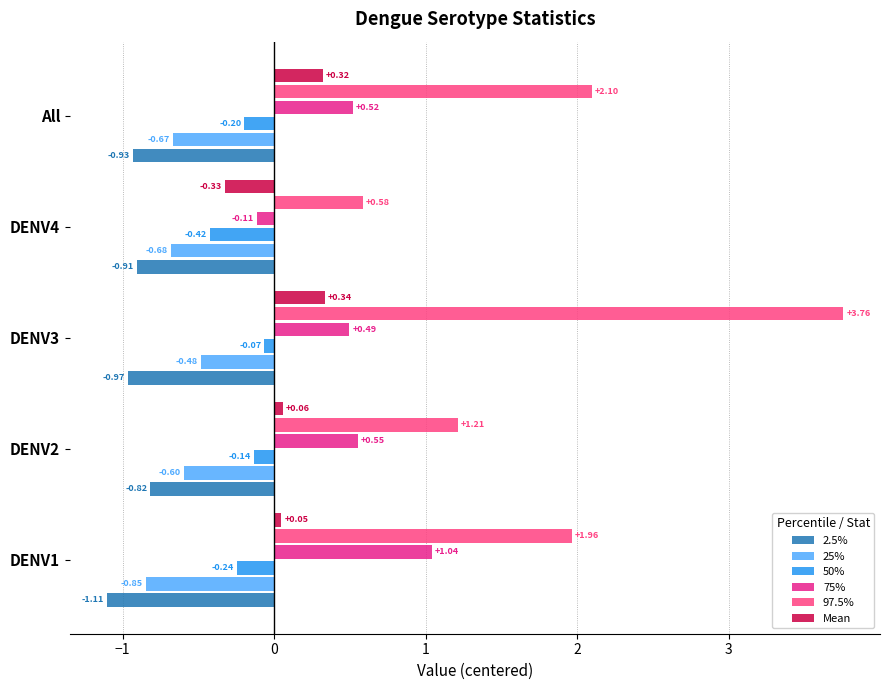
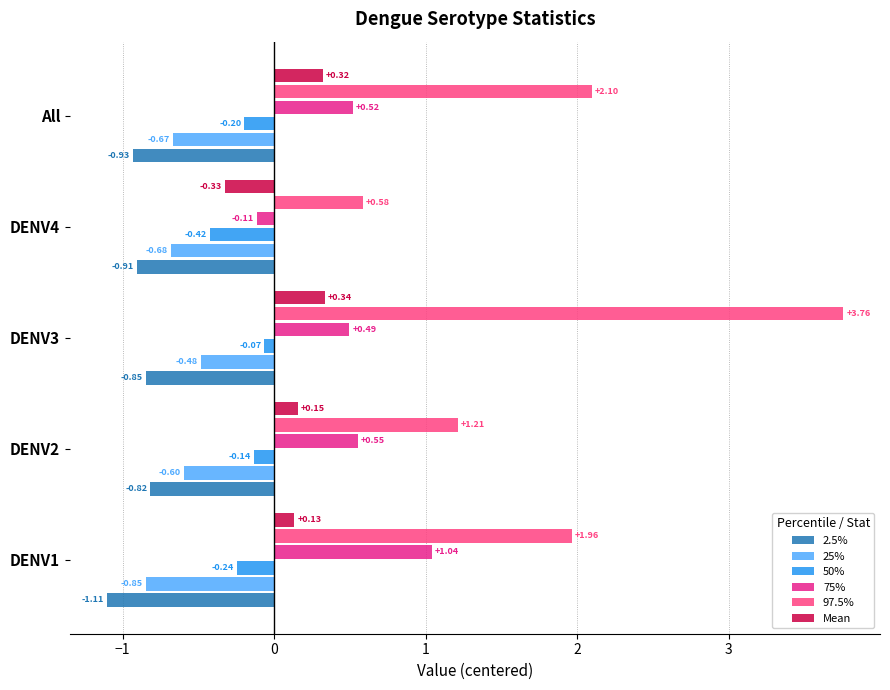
2.5%, DENV3: -0.97 -> -0.85
Mean, DENV2: +0.06 -> +0.15
Mean, DENV1: +0.05 -> +0.13
